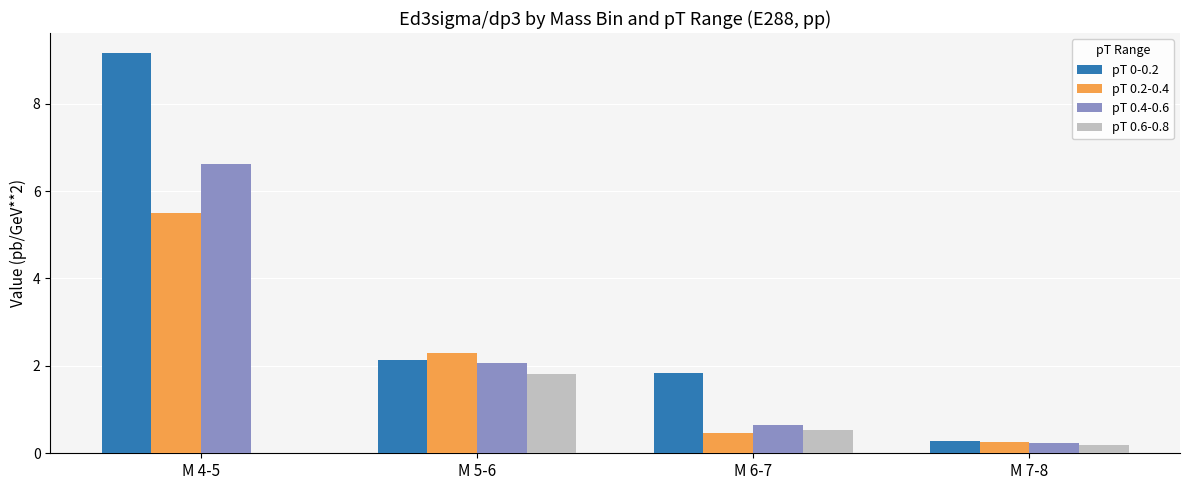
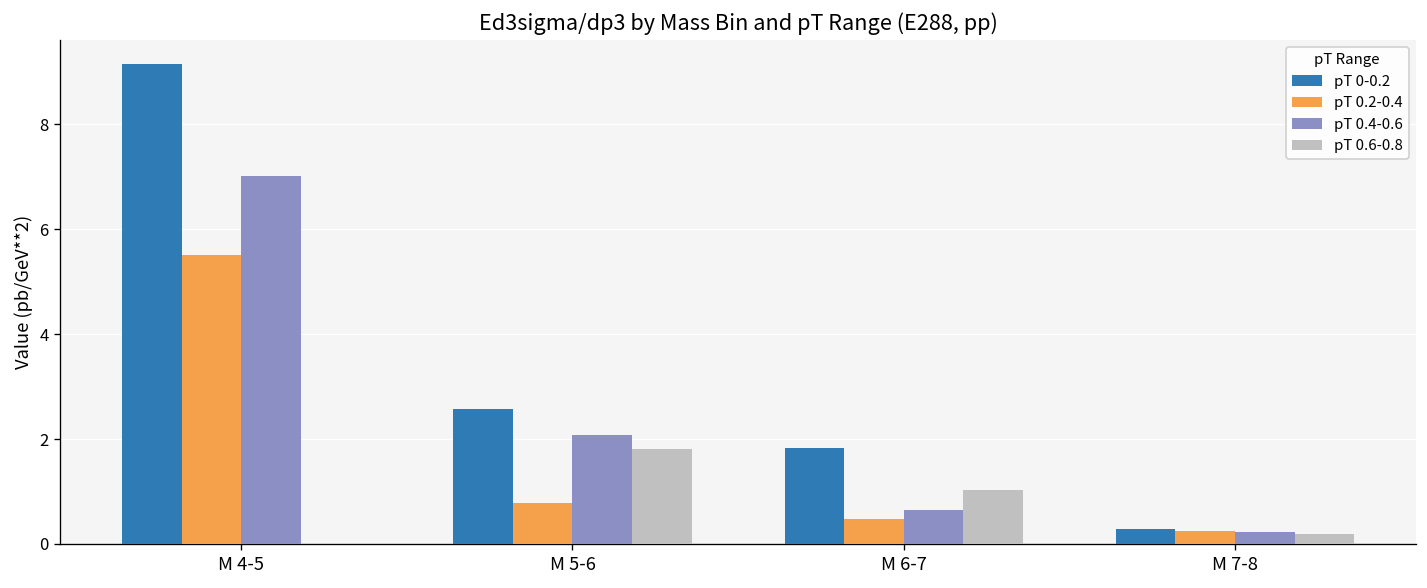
pT 0.4-0.6, M 4-5: 6.6 -> 7.0
pT 0-0.2, M 5-6: 2.1 -> 2.6
pT 0.2-0.4, M 5-6: 2.3 -> 0.8
pT 0.6-0.8, M 6-7: 0.5 -> 1.0
